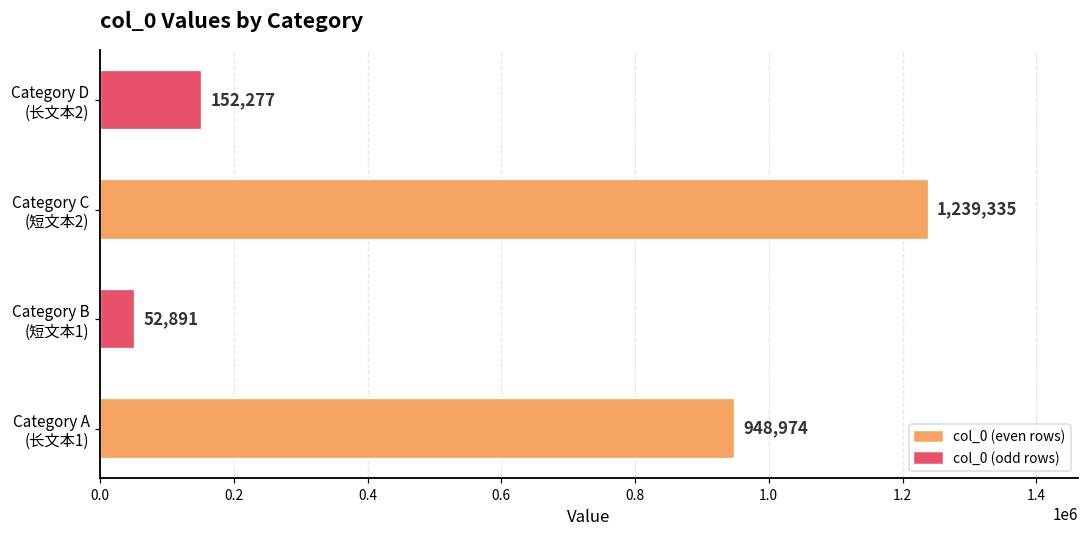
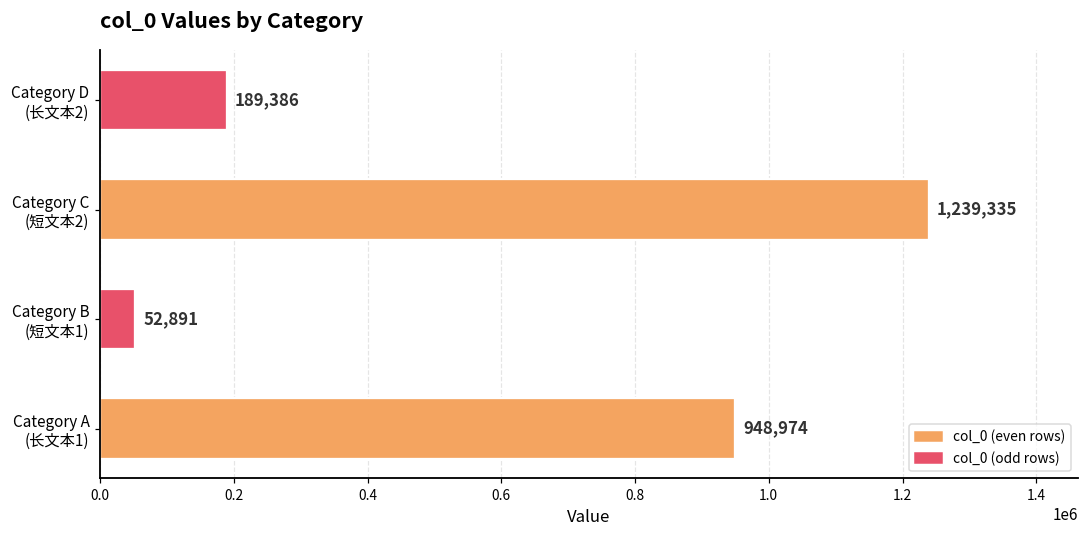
Category D (长文本2): 152,277 -> 189,386
